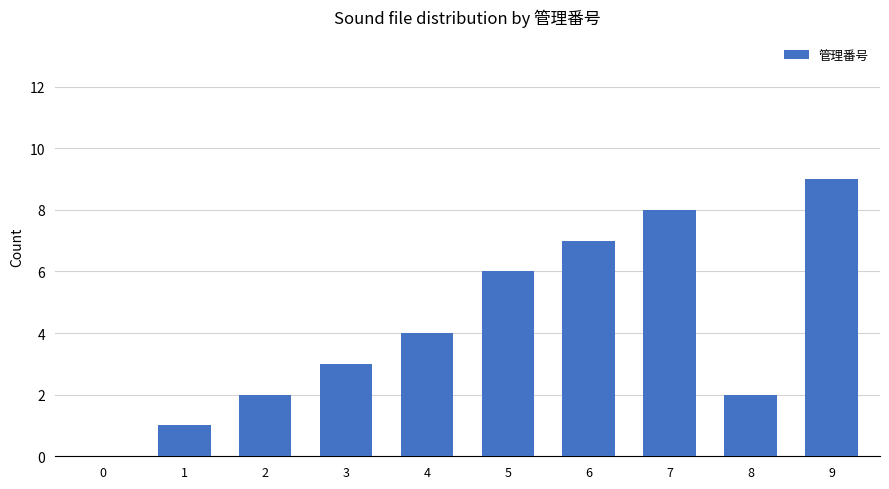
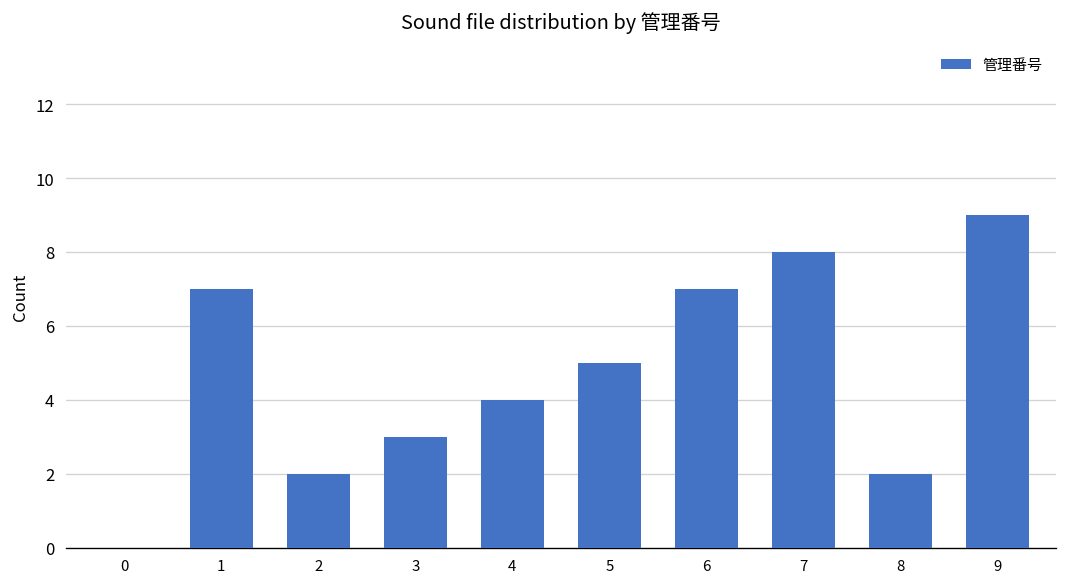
1: 1 -> 7
5: 6 -> 5
